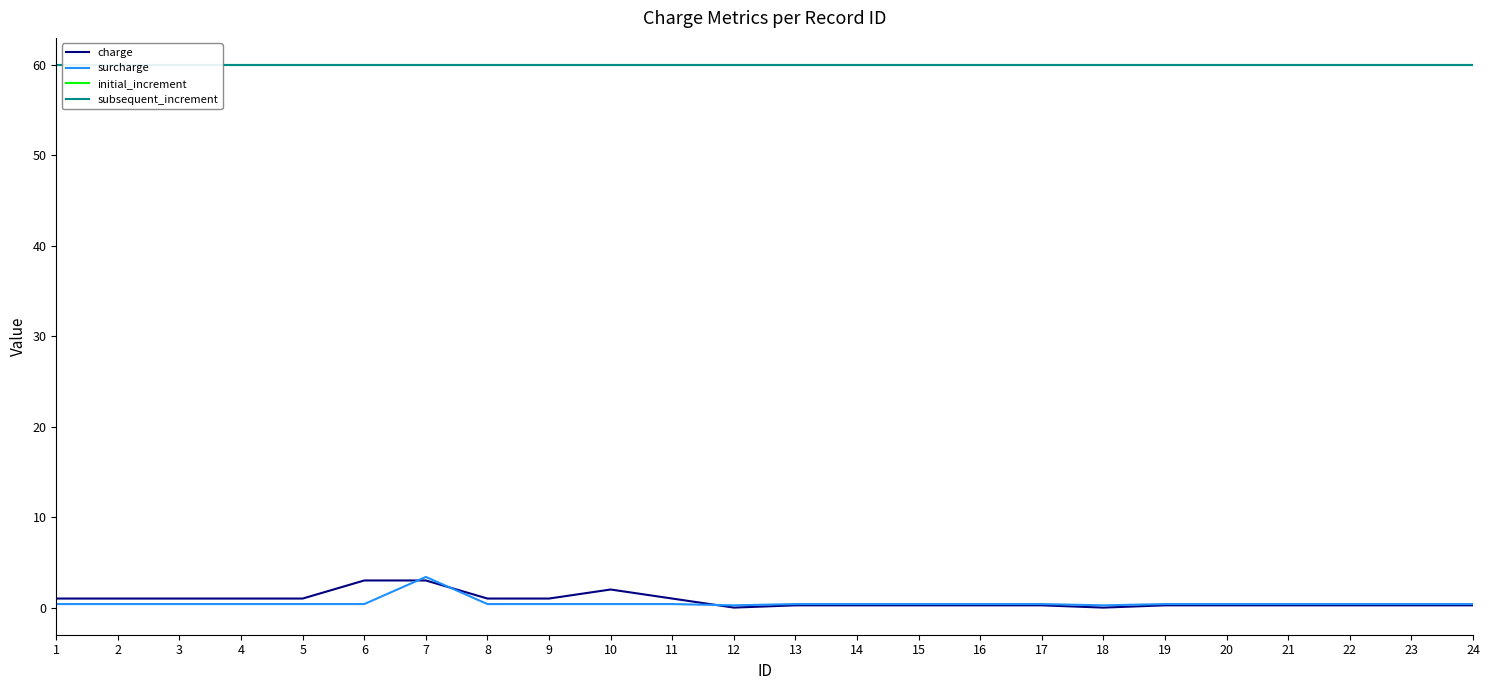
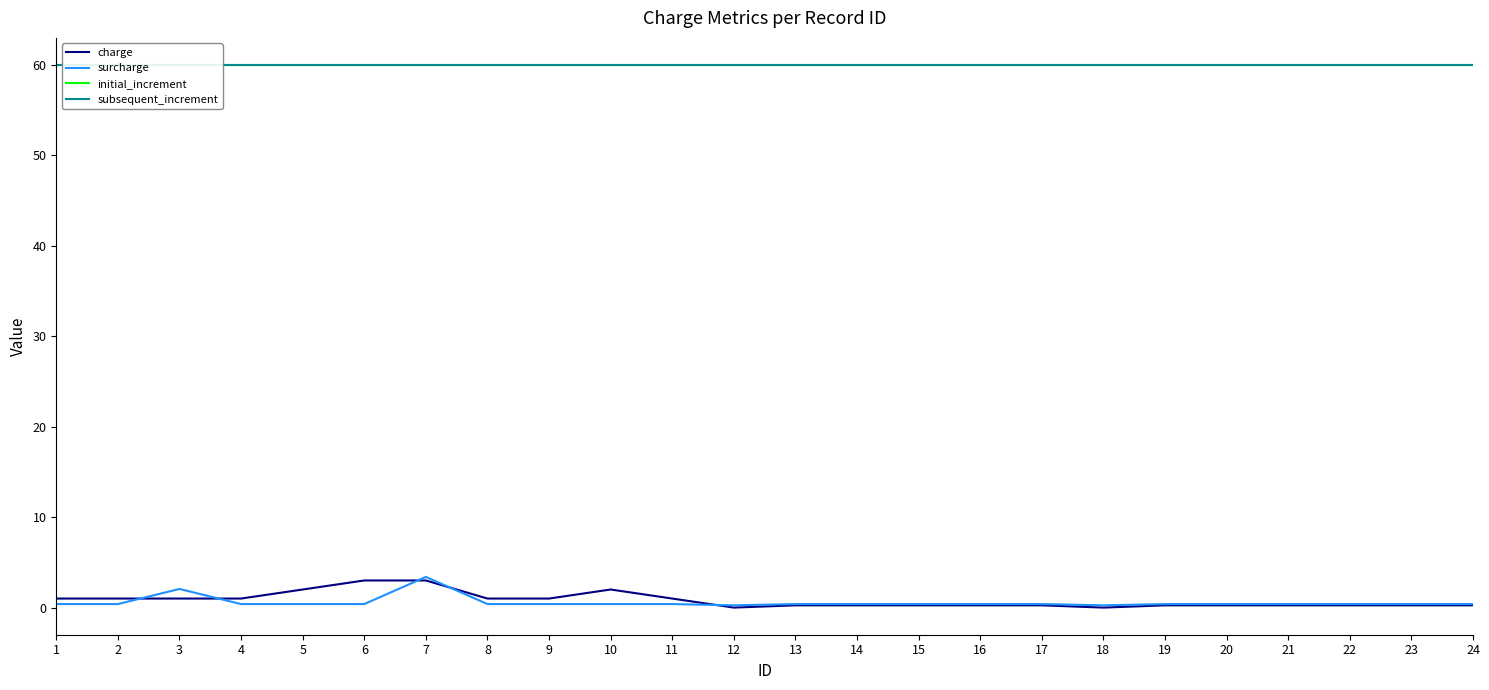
surcharge, 3: 0 -> 2
charge, 5: 1 -> 2
